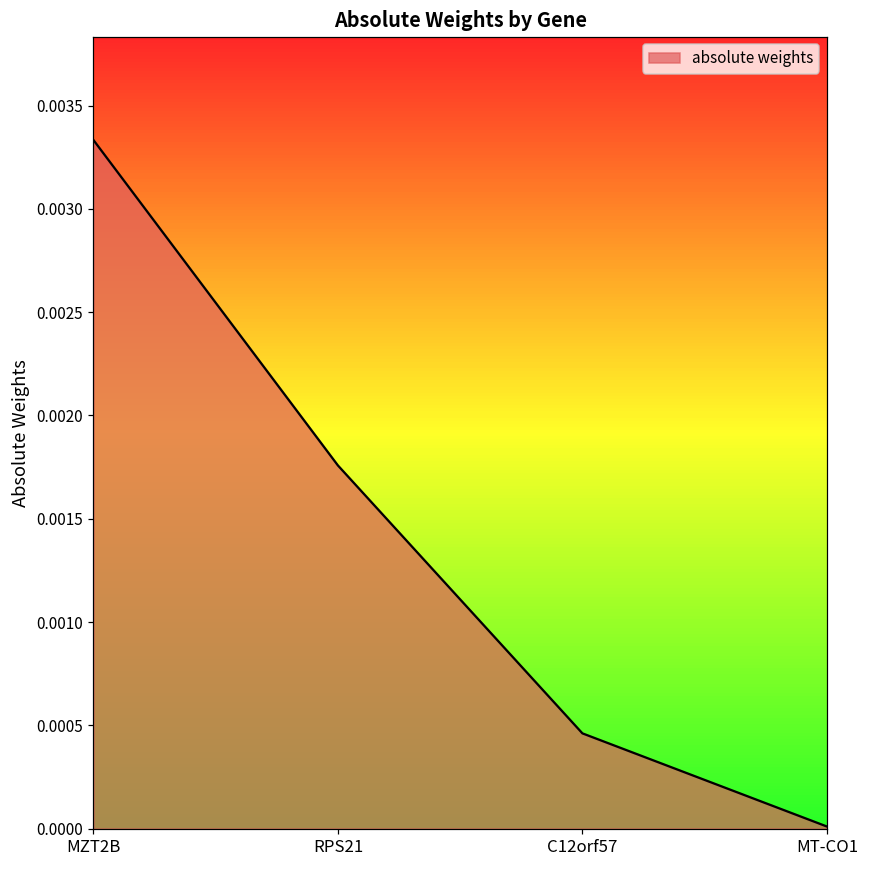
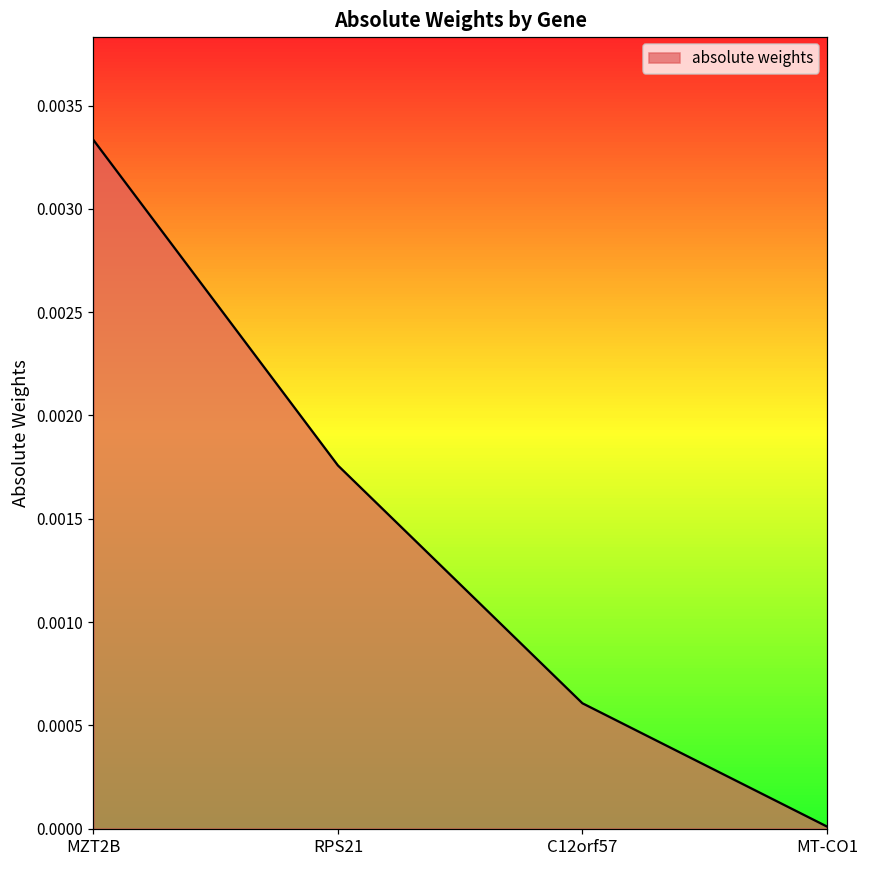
C12orf57: 0.00046 -> 0.00061
